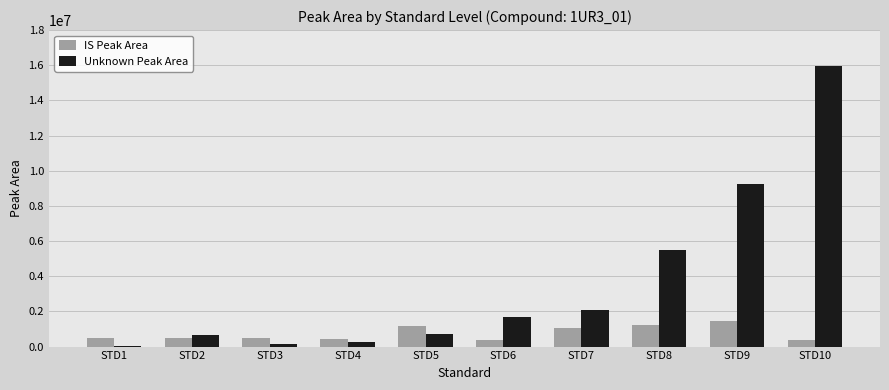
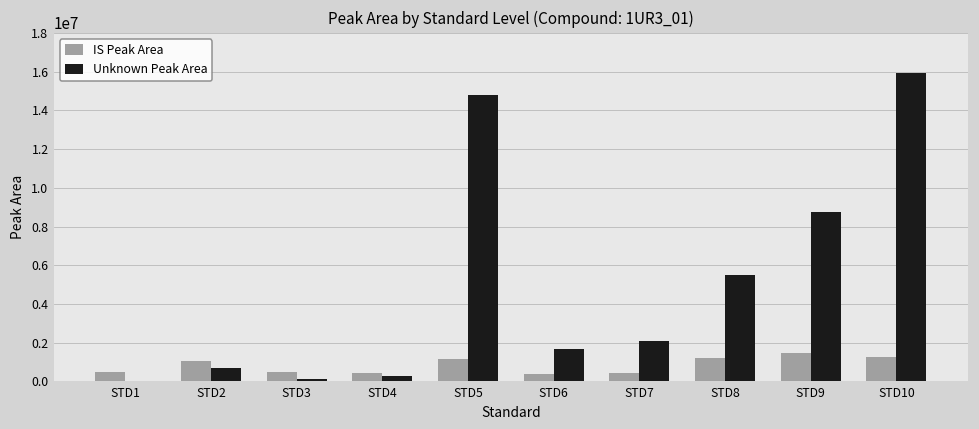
IS Peak Area, STD2: 500000 -> 1100000
Unknown Peak Area, STD5: 700000 -> 14800000
IS Peak Area, STD7: 1100000 -> 400000
Unknown Peak Area, STD9: 9200000 -> 8700000
IS Peak Area, STD10: 400000 -> 1200000
